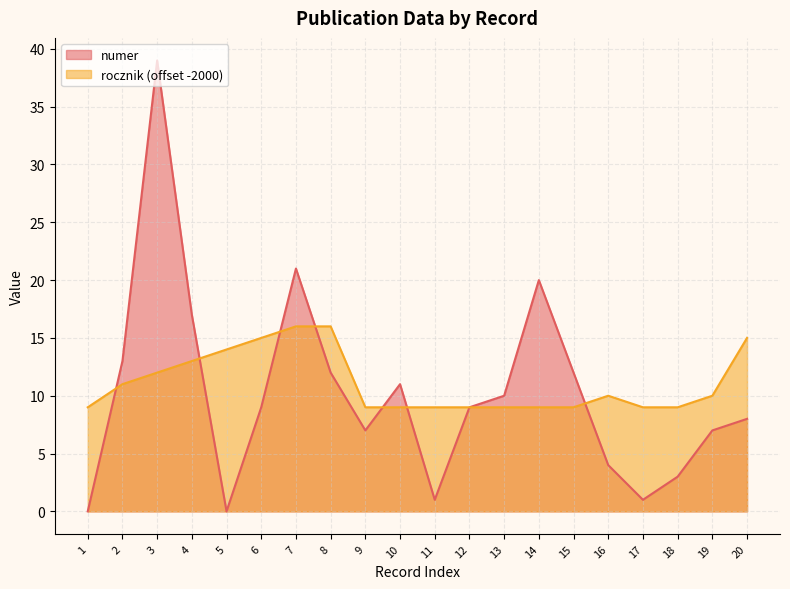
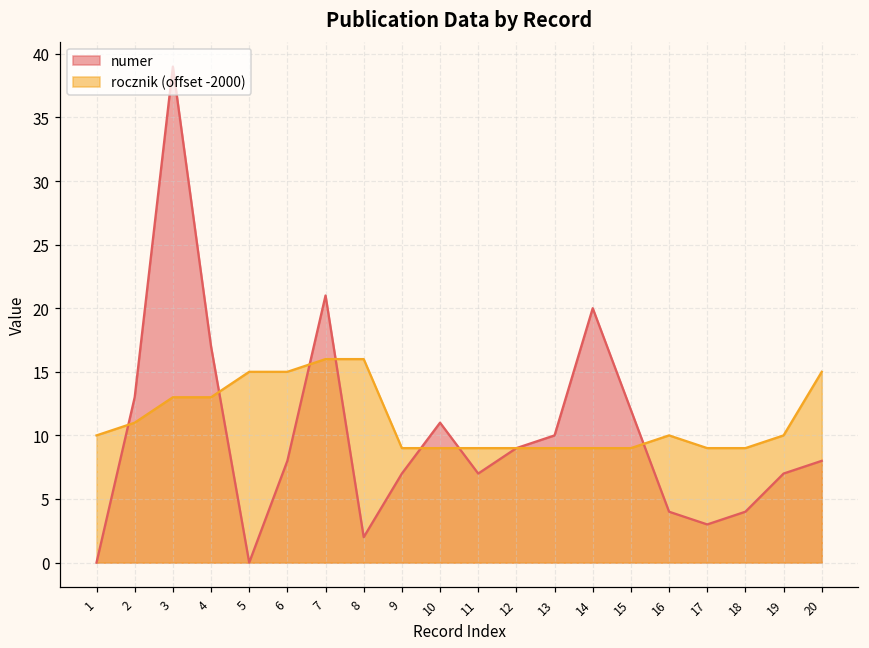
rocznik (offset -2000), 1: 9.0 -> 10.0
rocznik (offset -2000), 3: 12.0 -> 13.0
rocznik (offset -2000), 5: 14.0 -> 15.0
numer, 6: 9 -> 8
numer, 8: 12 -> 2
numer, 11: 1 -> 7
numer, 17: 1 -> 3
numer, 18: 3 -> 4
